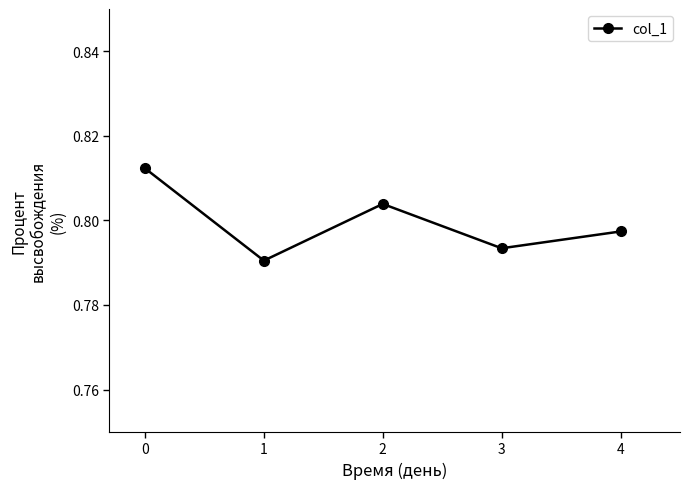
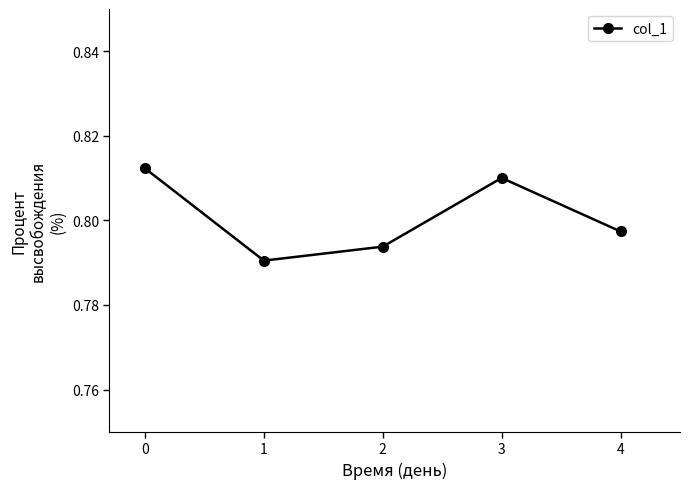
2: 0.804 -> 0.794
3: 0.793 -> 0.810
